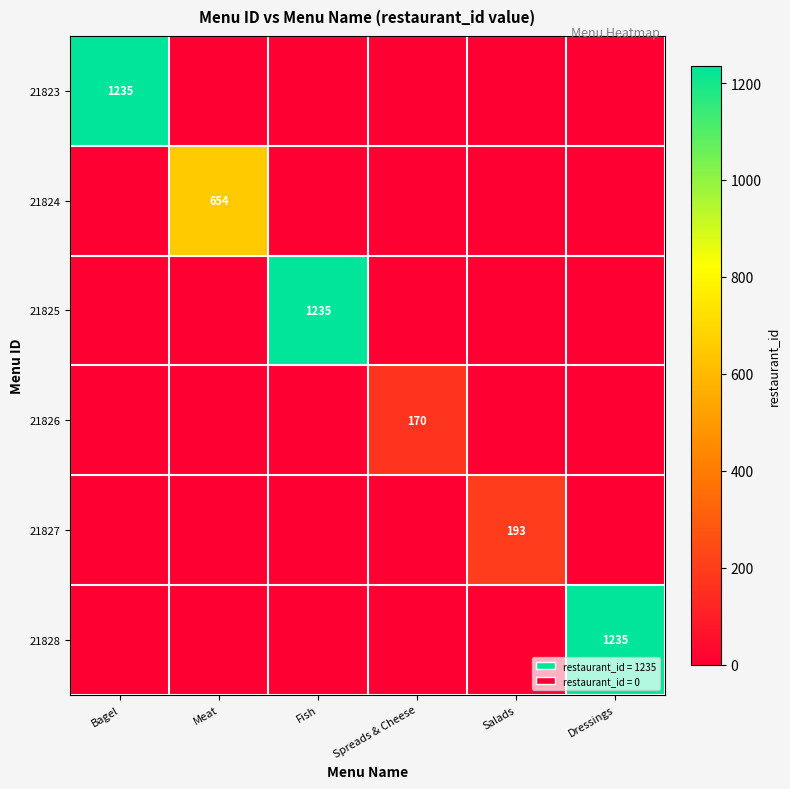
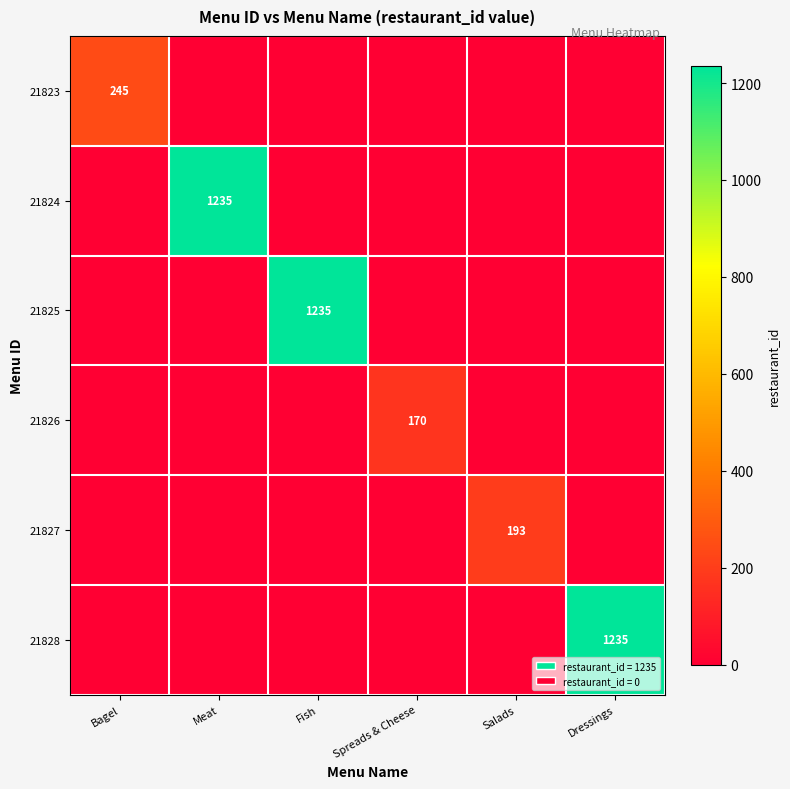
21823, Bagel: 1235 -> 245
21824, Meat: 654 -> 1235
